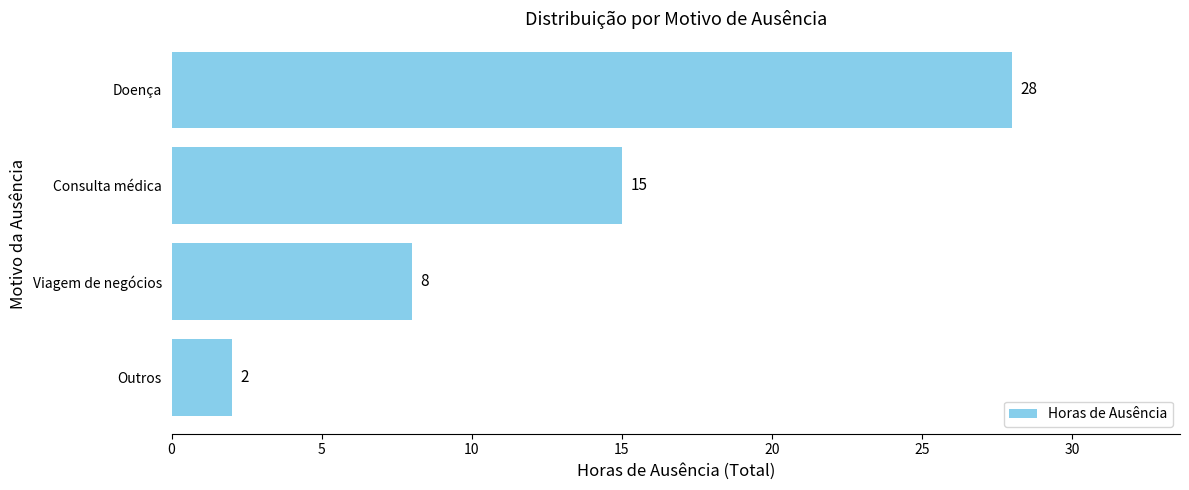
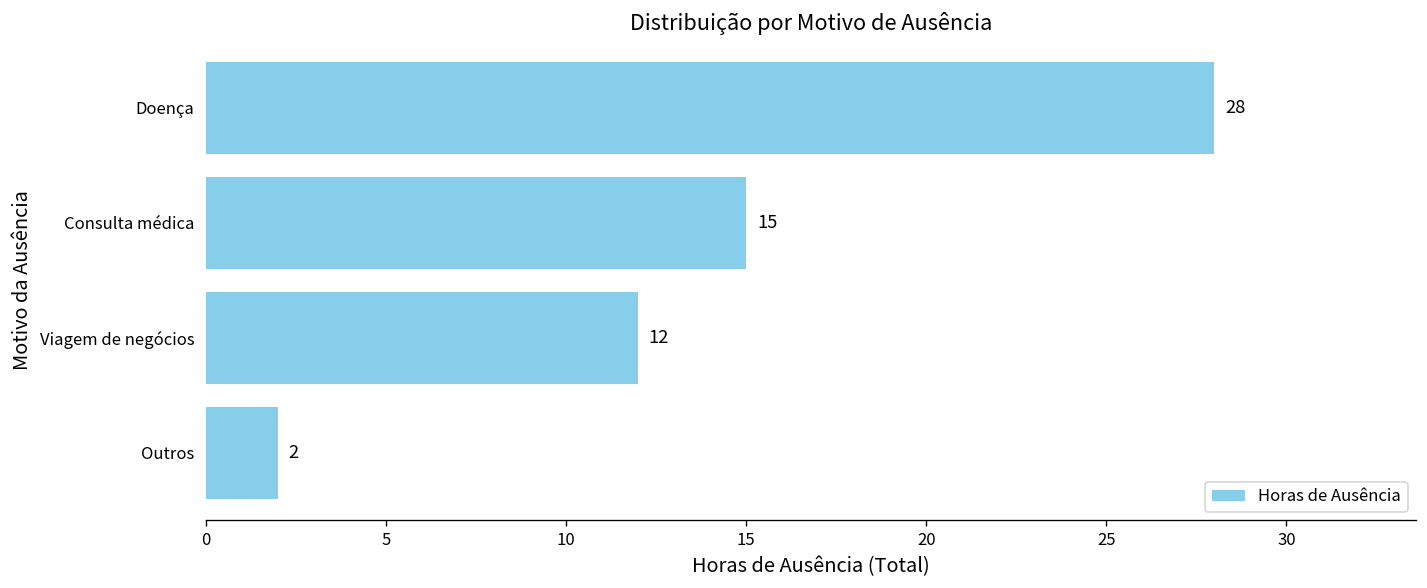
Viagem de negócios: 8 -> 12
